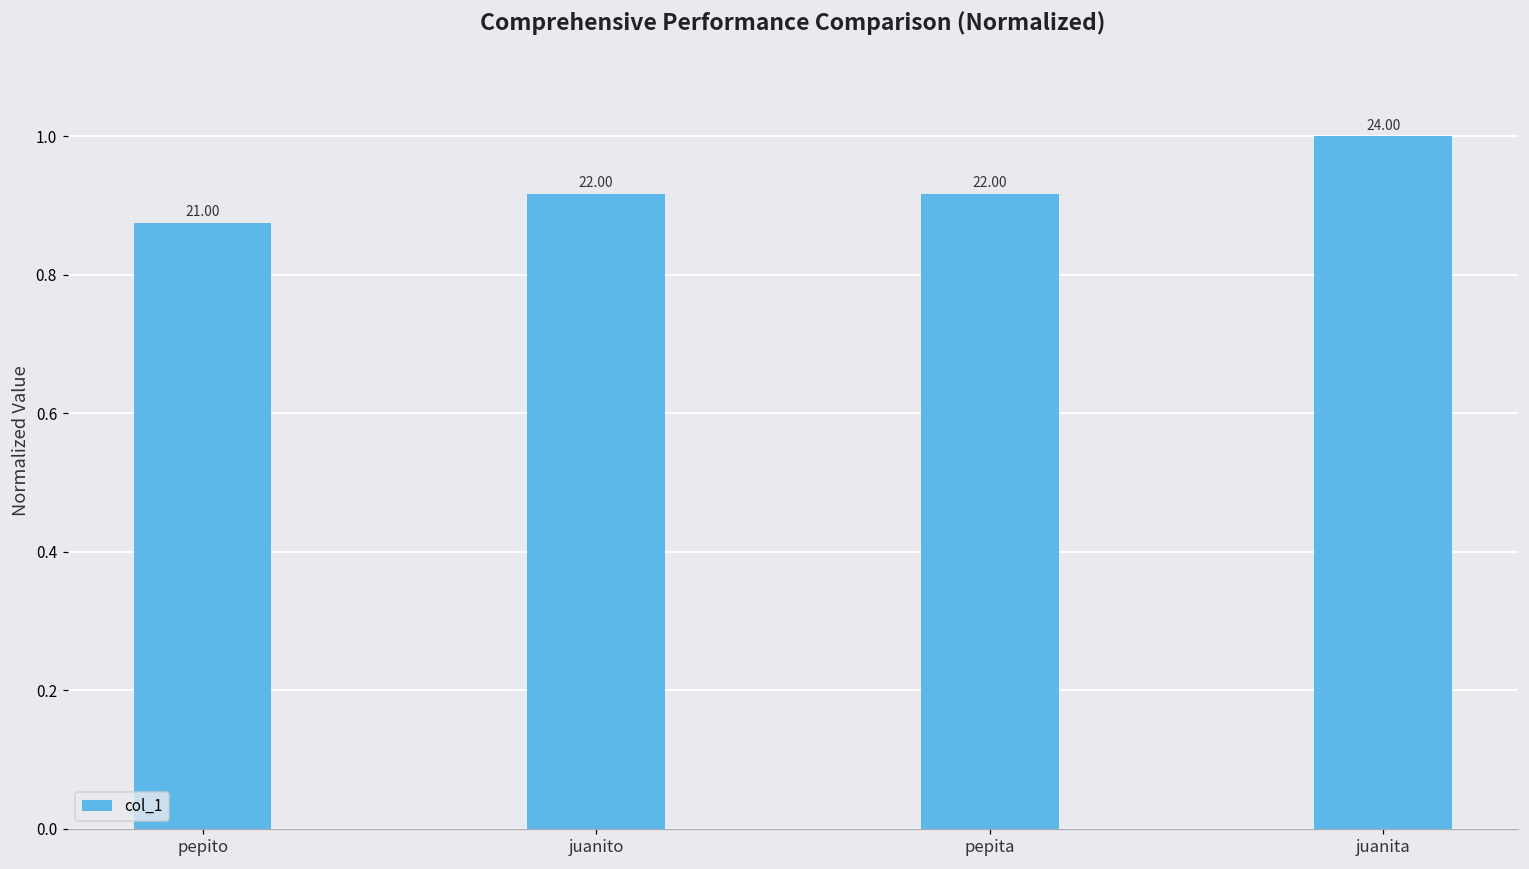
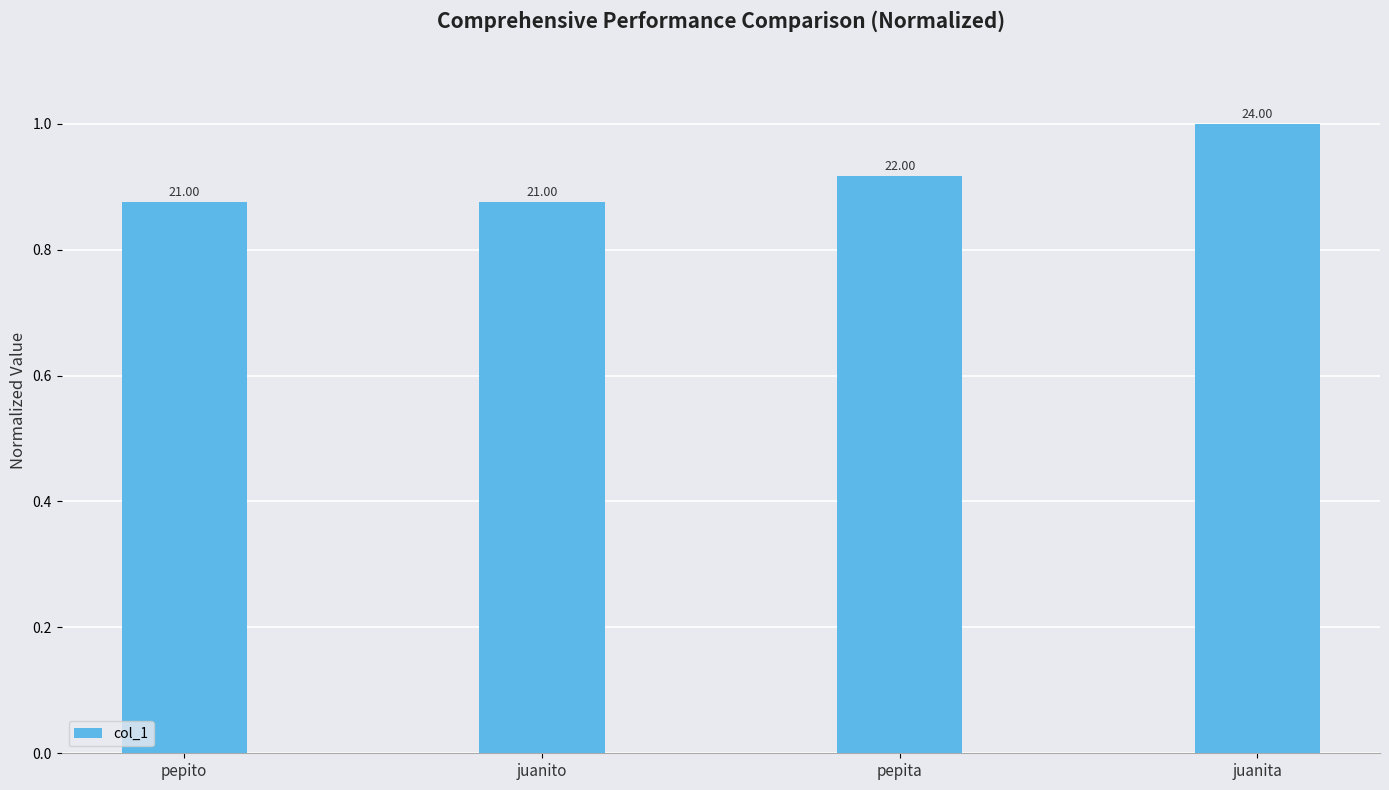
juanito: 22.00 -> 21.00
